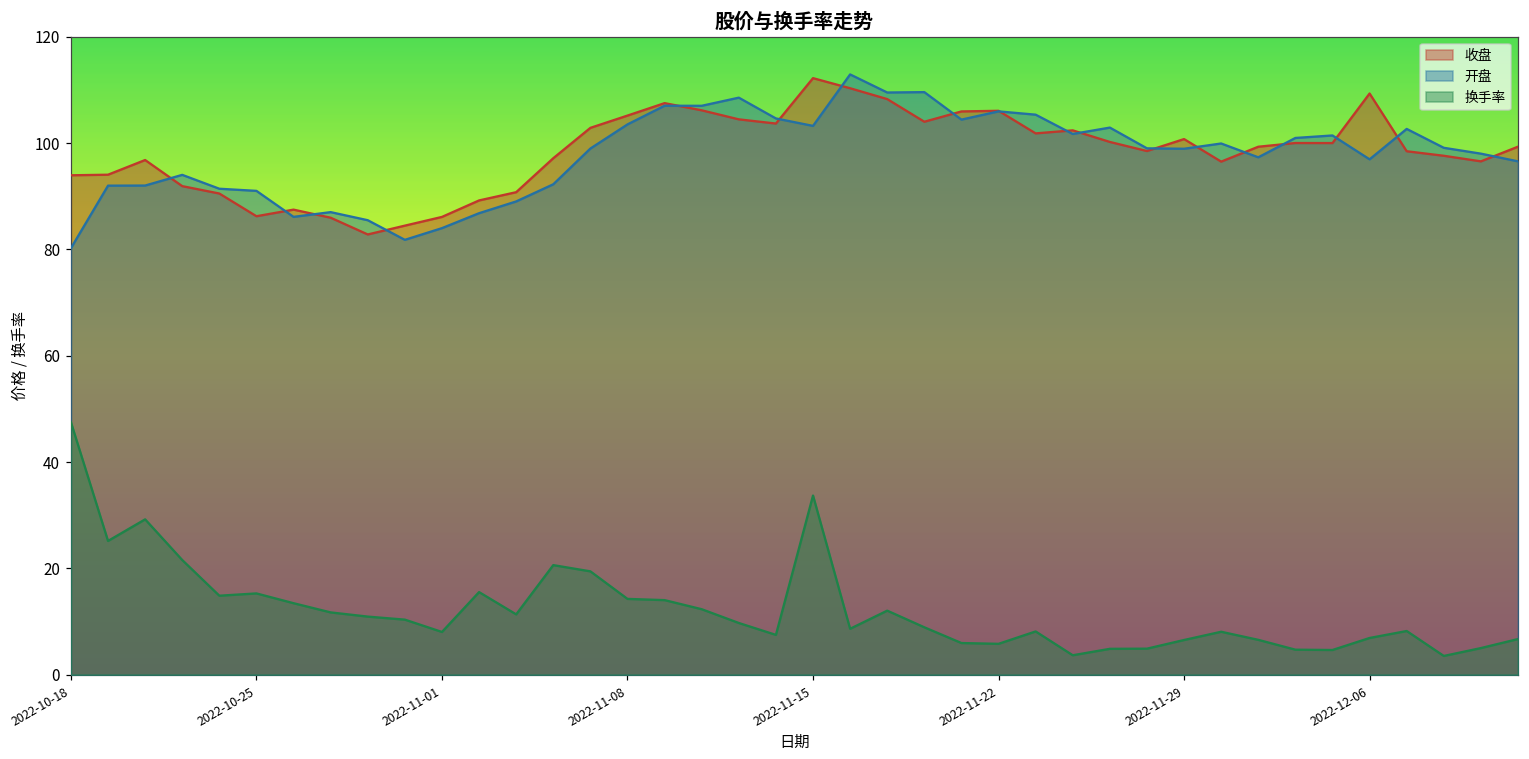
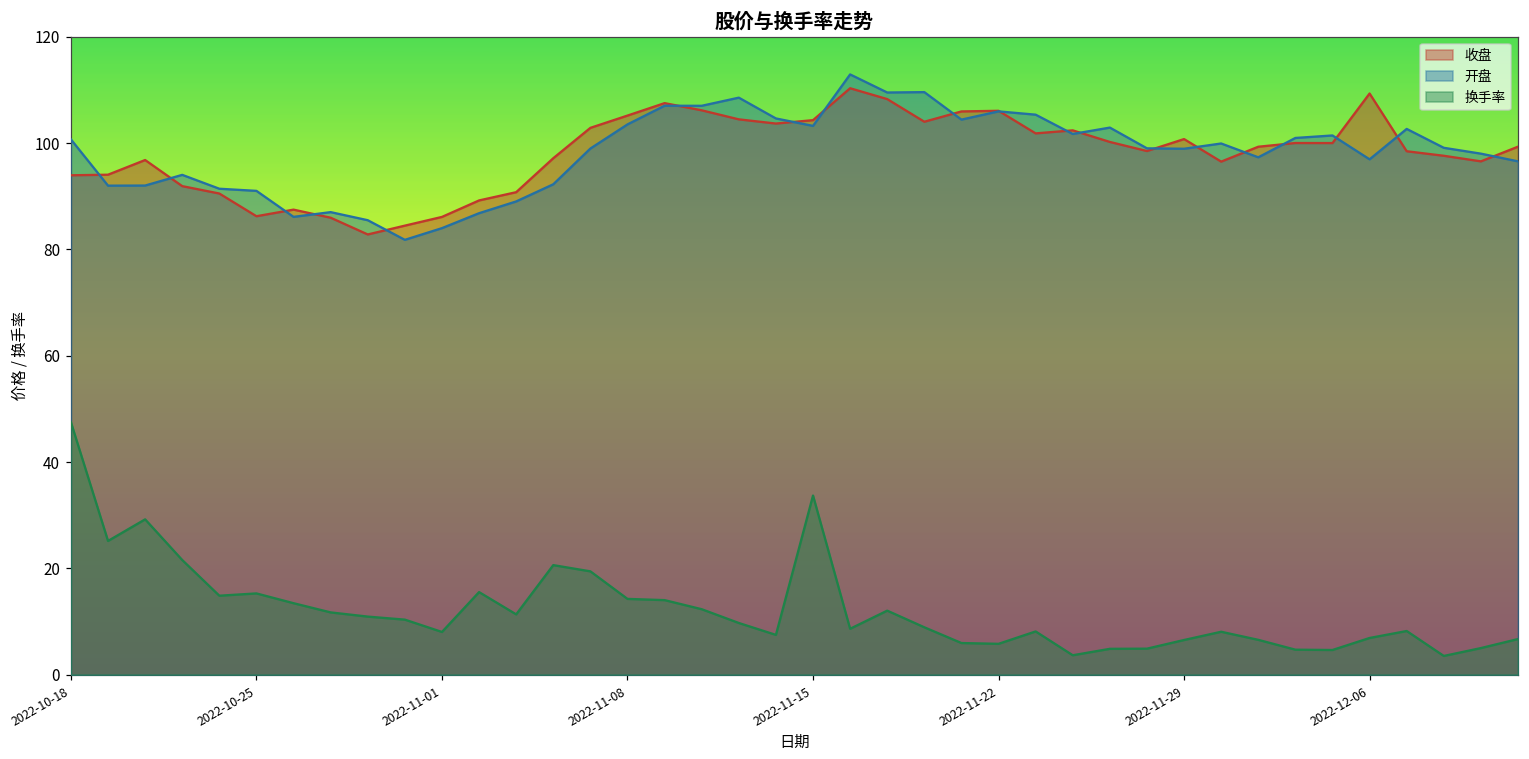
开盘, 2022-10-18: 80 -> 101
收盘, 2022-11-15: 112 -> 104
